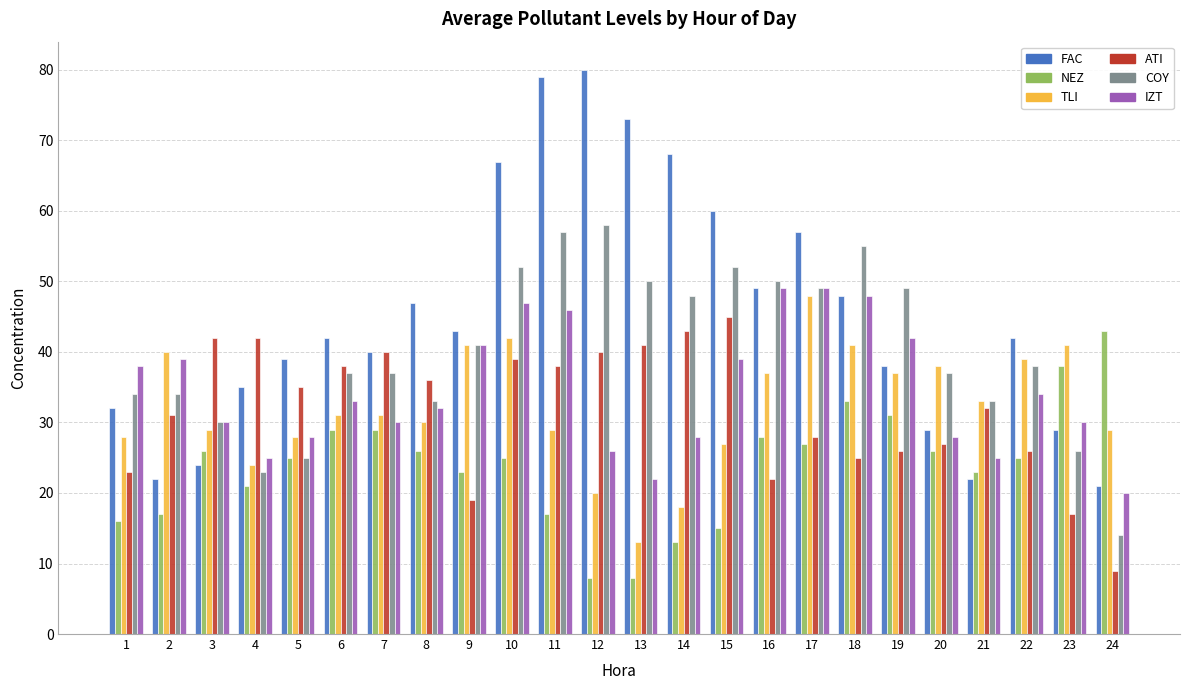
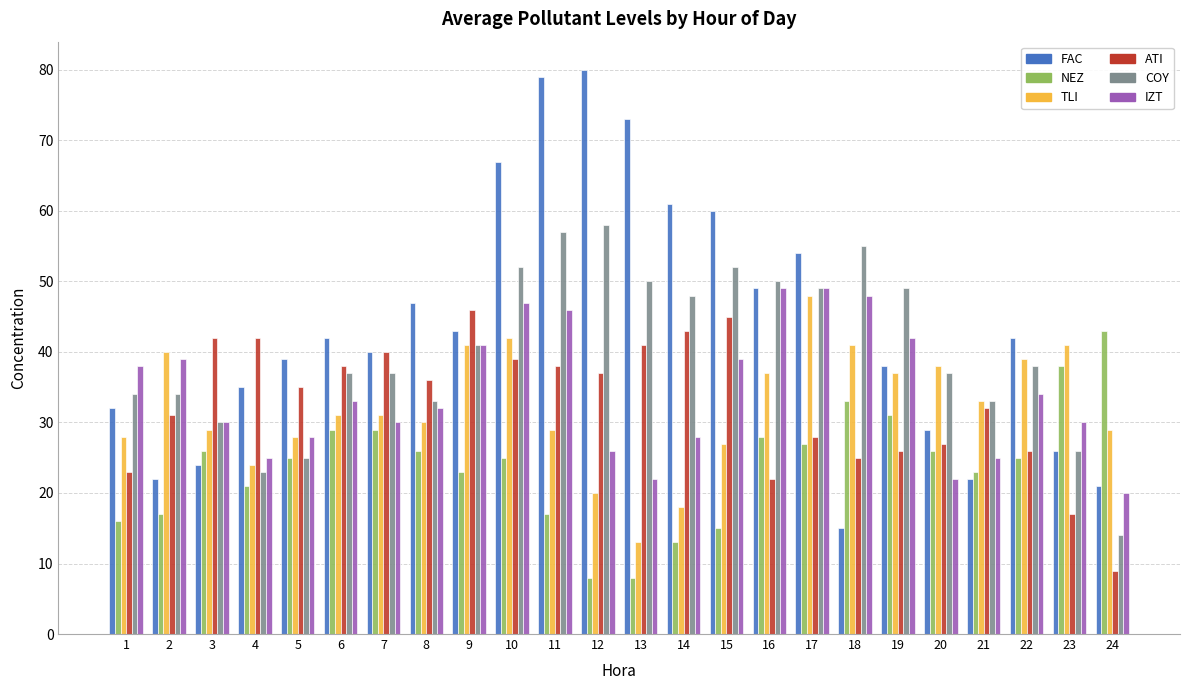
ATI, 9: 19 -> 46
ATI, 12: 40 -> 37
FAC, 14: 68 -> 61
FAC, 17: 57 -> 54
FAC, 18: 48 -> 15
IZT, 20: 28 -> 22
FAC, 23: 29 -> 26
